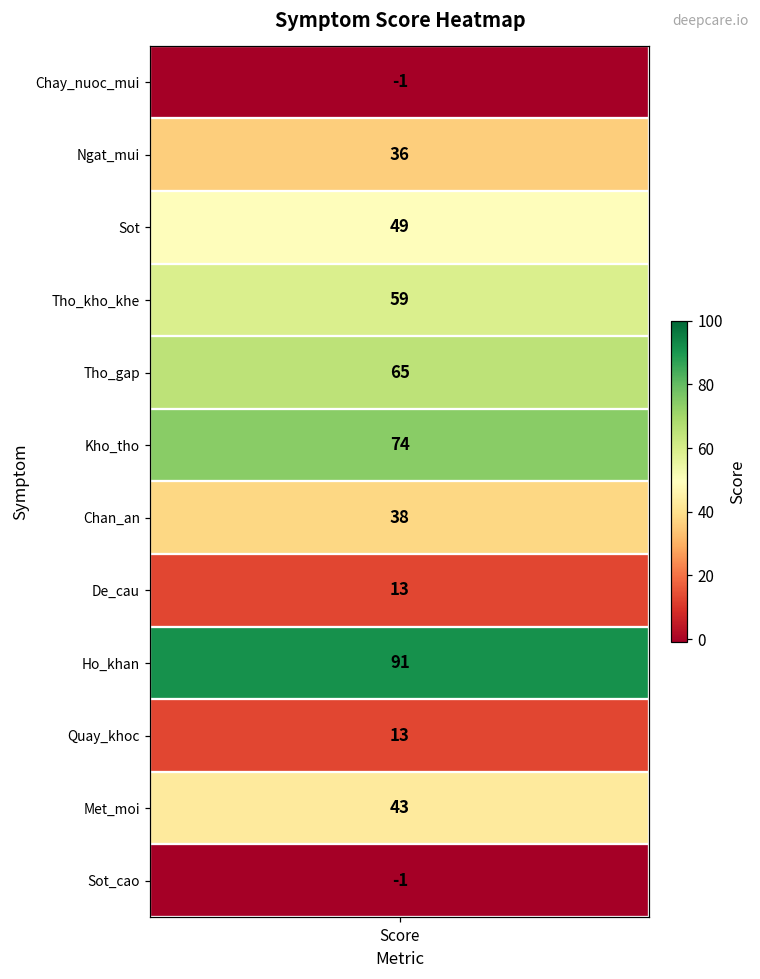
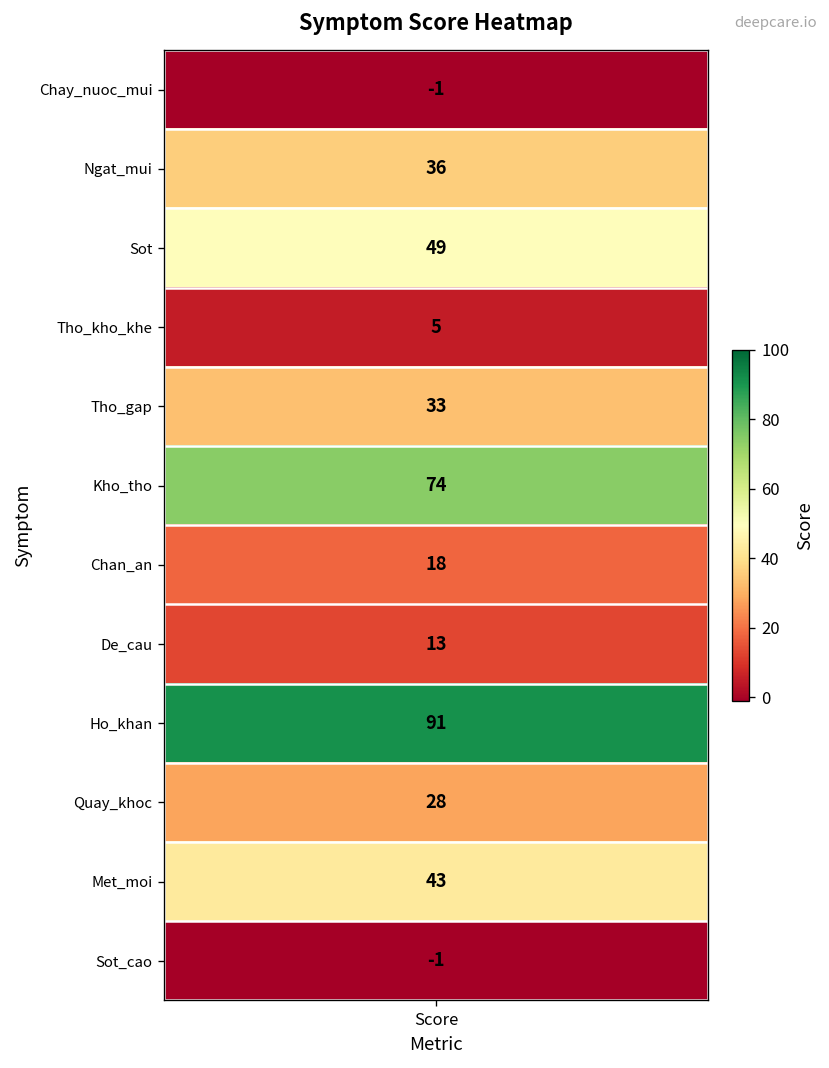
Tho_kho_khe, Score: 59 -> 5
Tho_gap, Score: 65 -> 33
Chan_an, Score: 38 -> 18
Quay_khoc, Score: 13 -> 28
